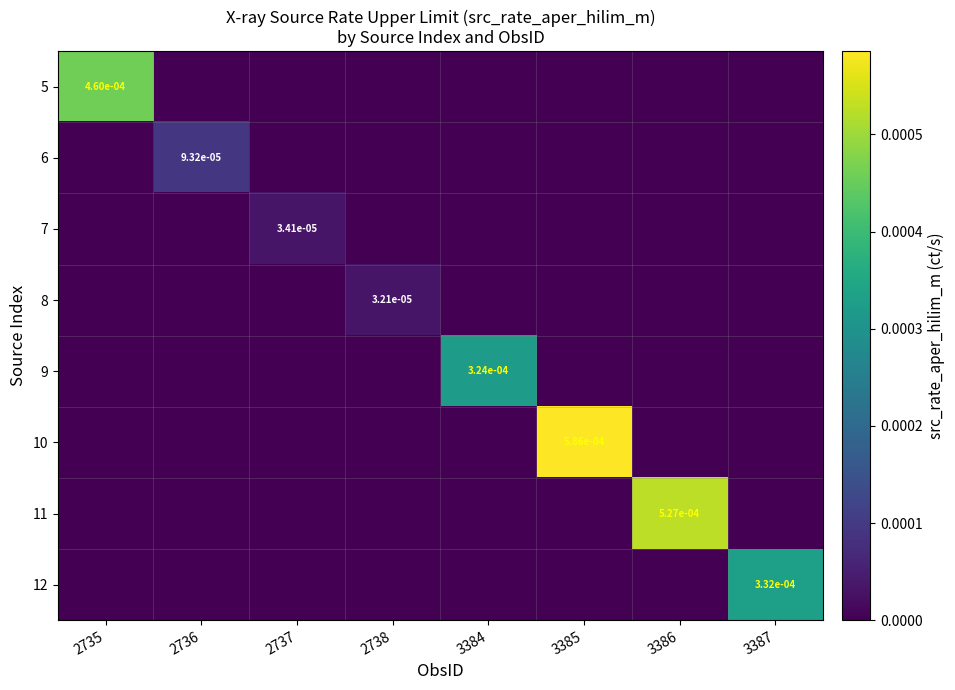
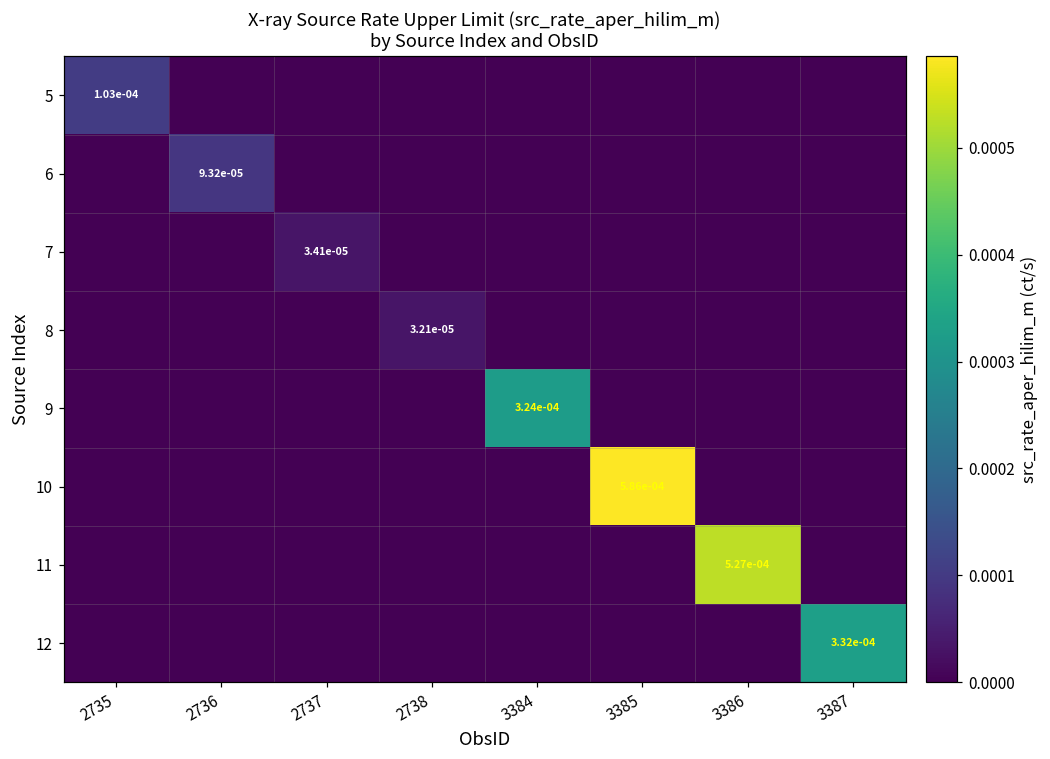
5, 2735: 4.60e-04 -> 1.03e-04
